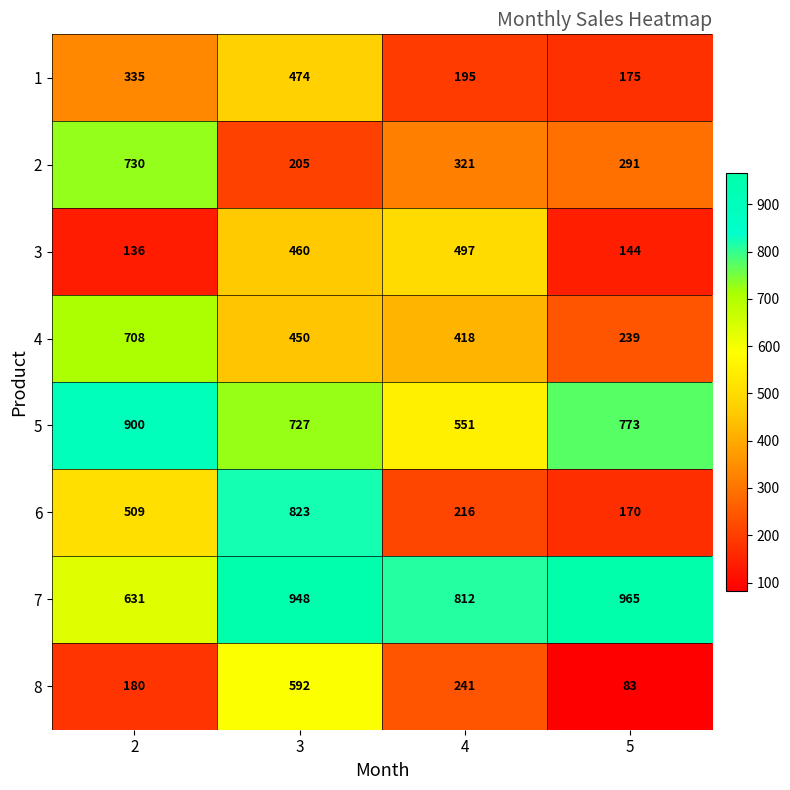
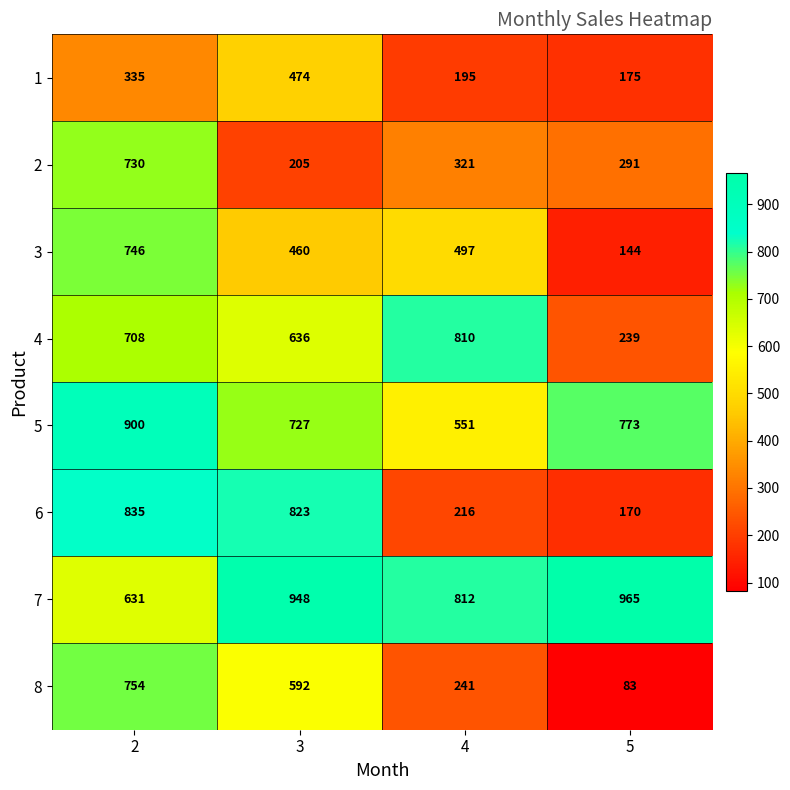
3, 2: 136 -> 746
4, 3: 450 -> 636
4, 4: 418 -> 810
6, 2: 509 -> 835
8, 2: 180 -> 754
